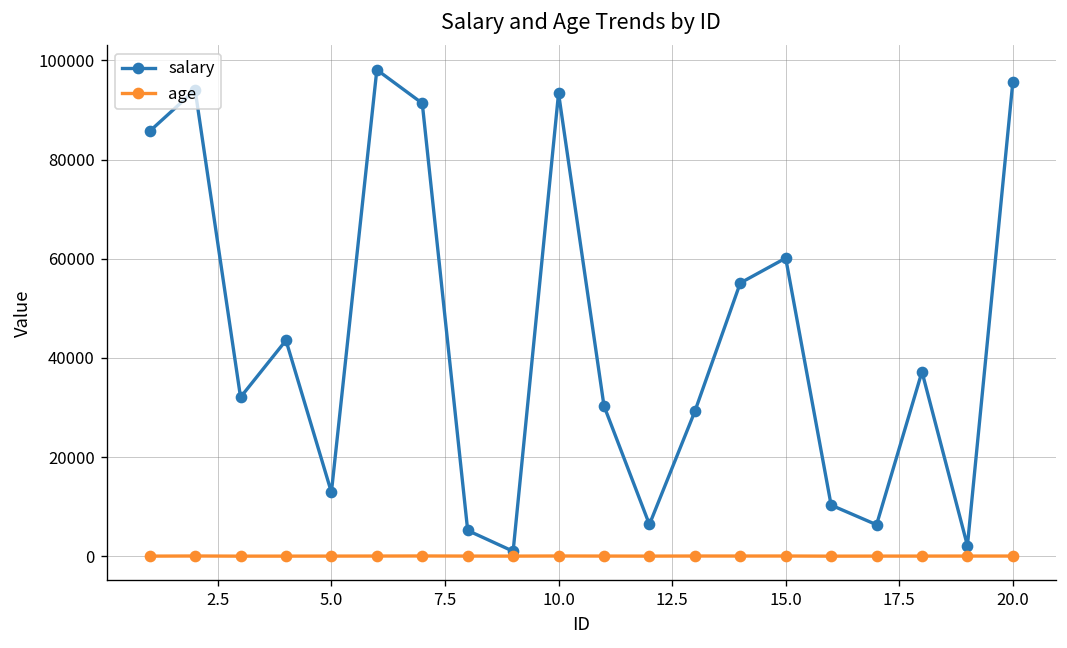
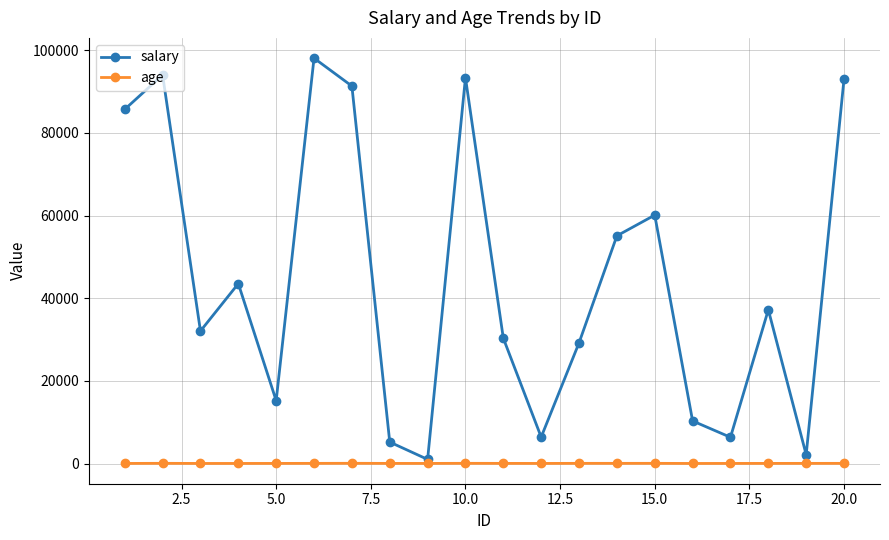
salary, 5.0: 13000 -> 15000
salary, 20.0: 96000 -> 93000
